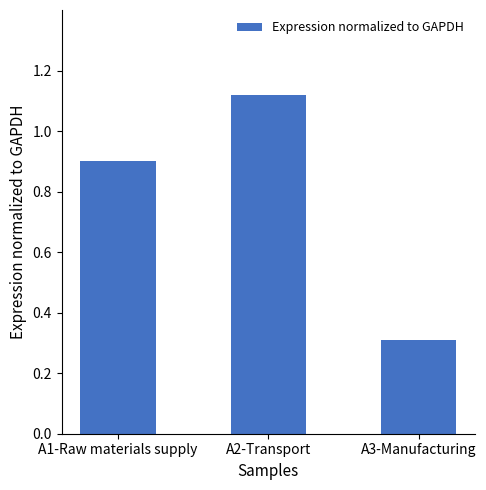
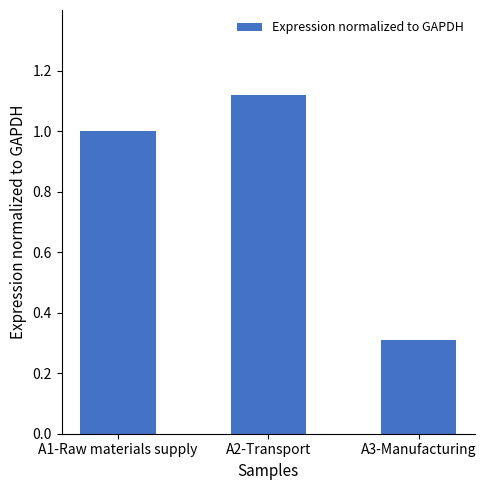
A1-Raw materials supply: 0.9 -> 1.0
